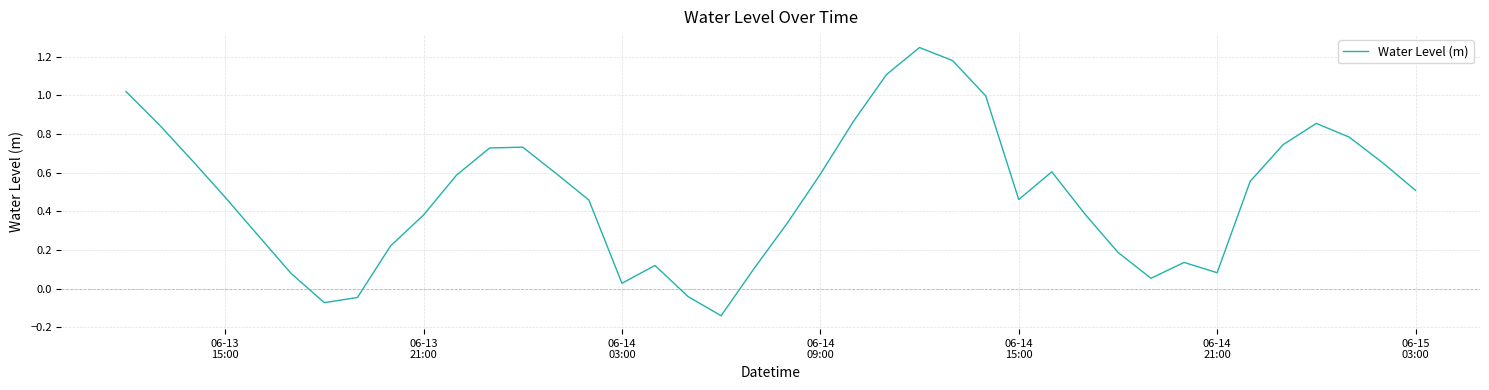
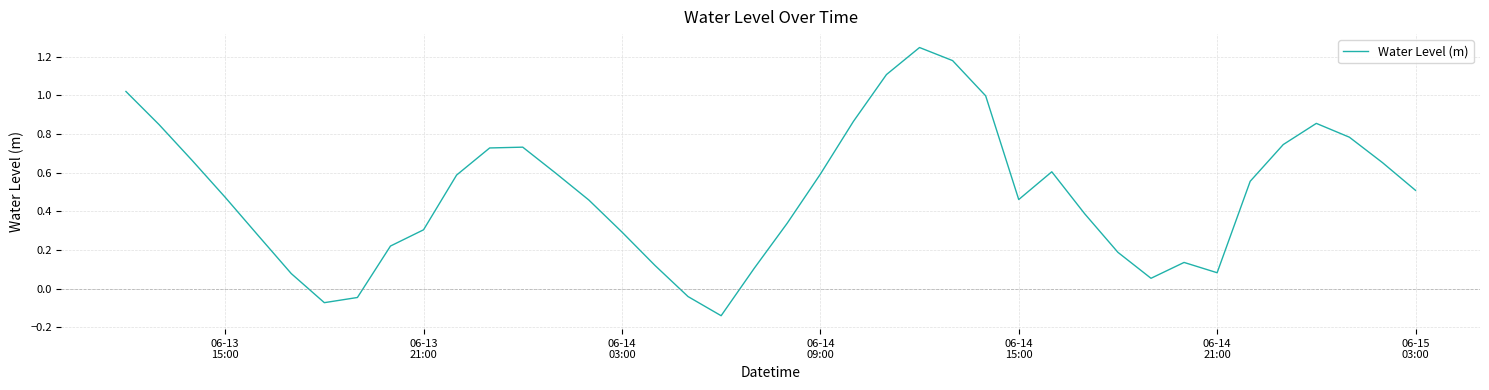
06-13 21:00: 0.38 -> 0.31
06-14 03:00: 0.03 -> 0.29
